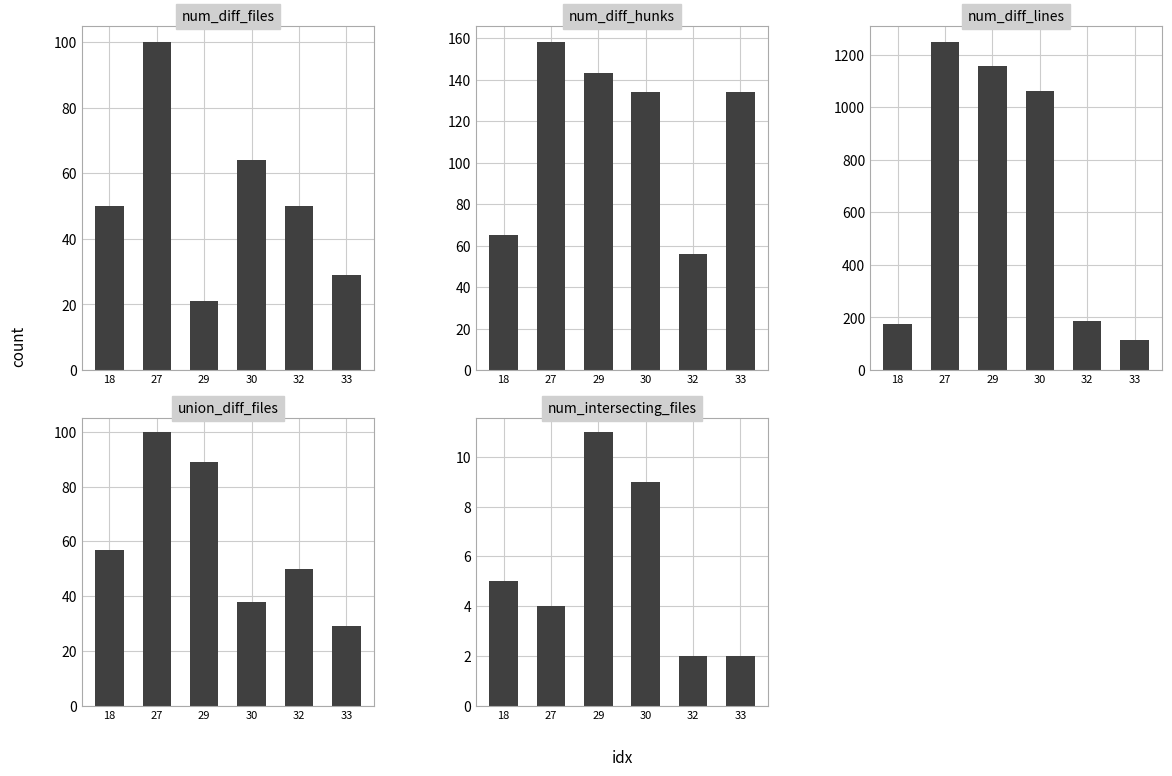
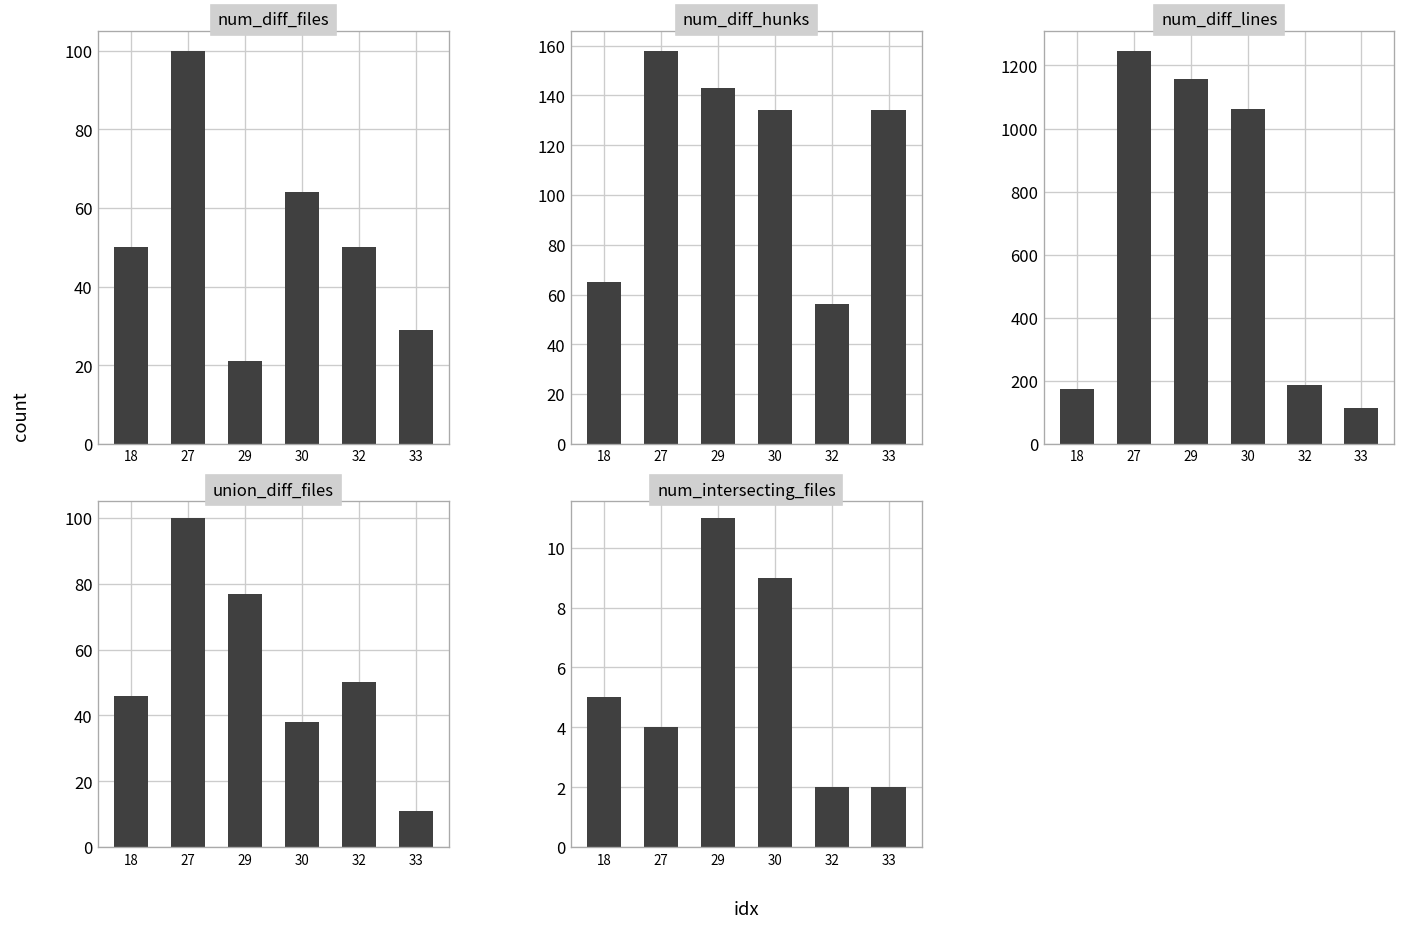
union_diff_files, 18: 57 -> 46
union_diff_files, 29: 89 -> 77
union_diff_files, 33: 29 -> 11
